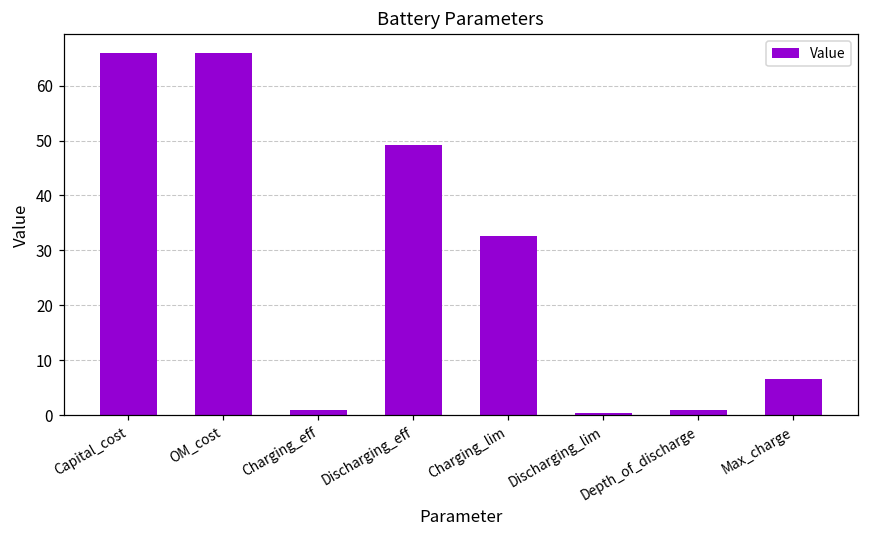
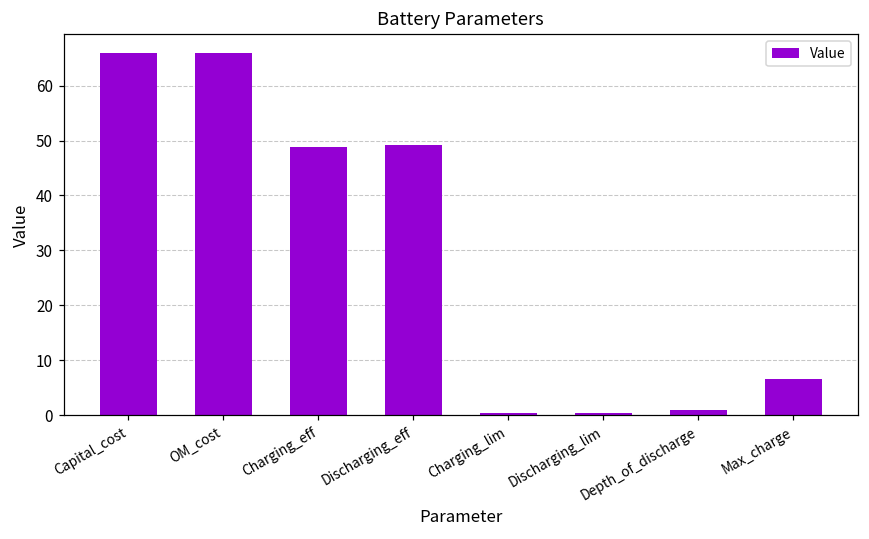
Charging_eff: 1 -> 49
Charging_lim: 33 -> 1
